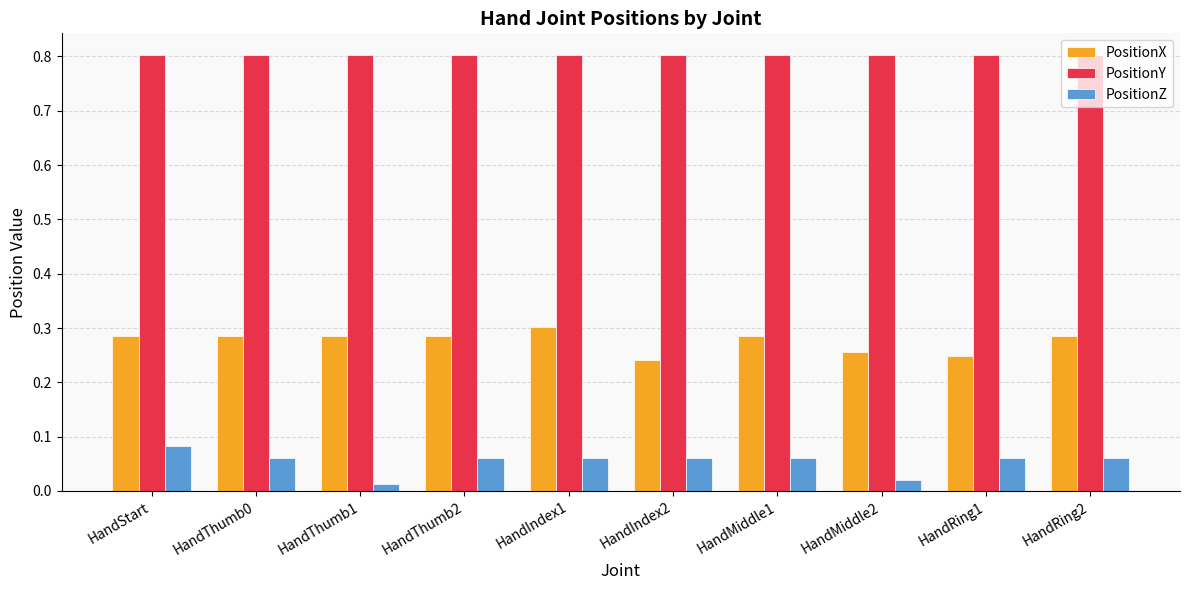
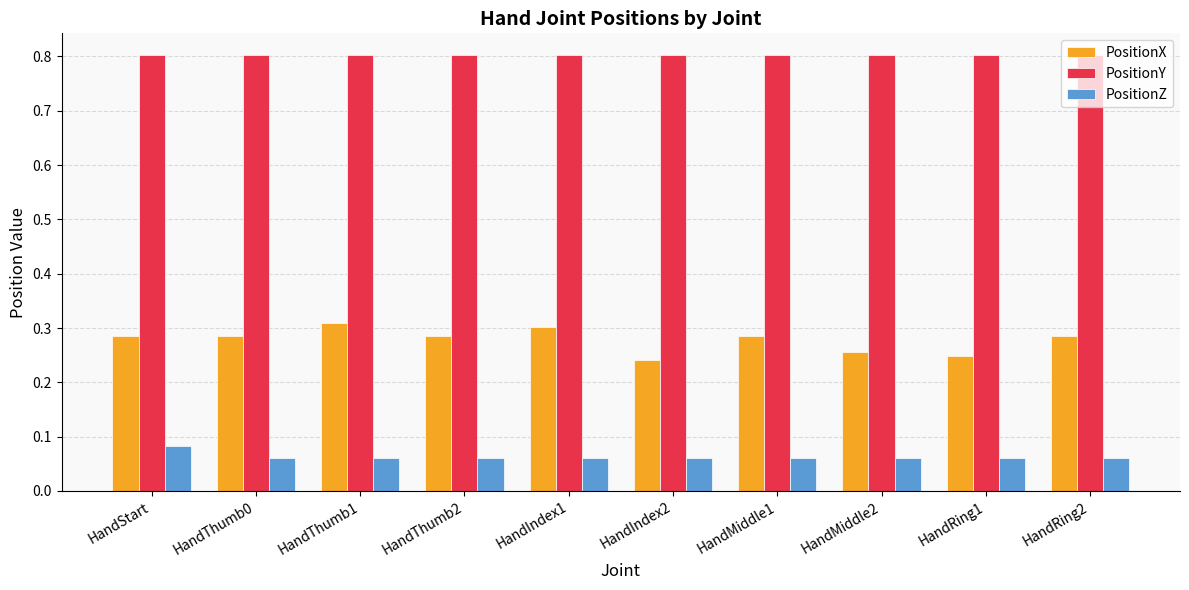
PositionX, HandThumb1: 0.28 -> 0.31
PositionZ, HandThumb1: 0.01 -> 0.06
PositionZ, HandMiddle2: 0.02 -> 0.06
